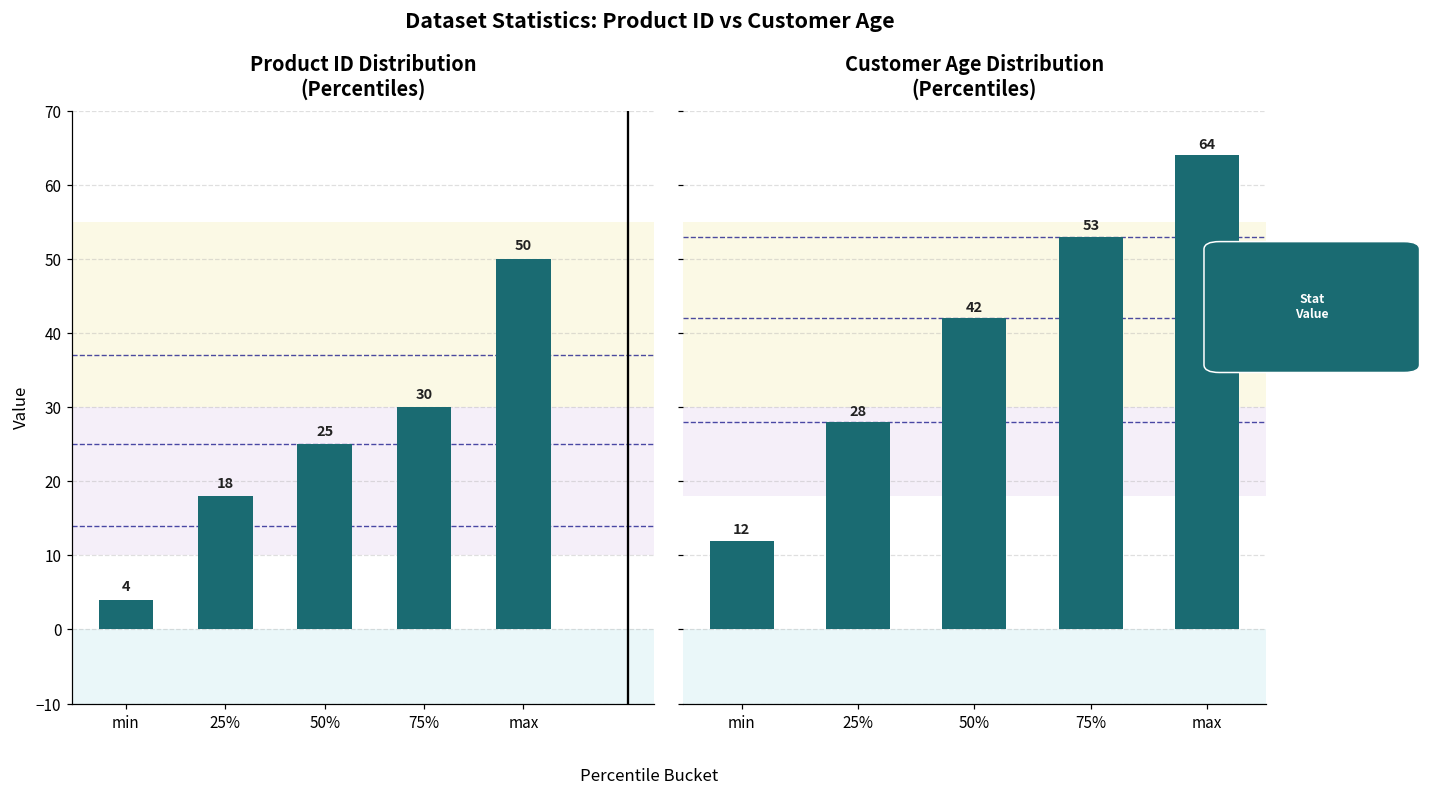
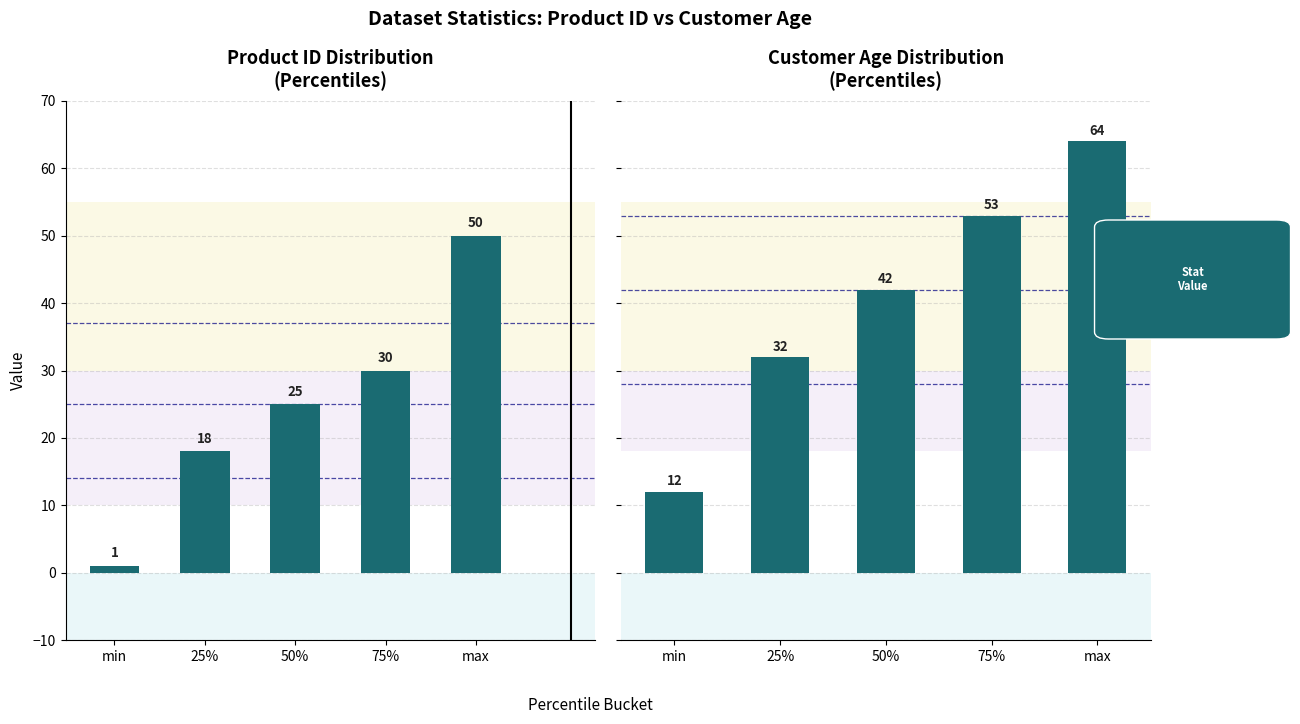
Product ID Distribution (Percentiles), min: 4 -> 1
Customer Age Distribution (Percentiles), 25%: 28 -> 32
